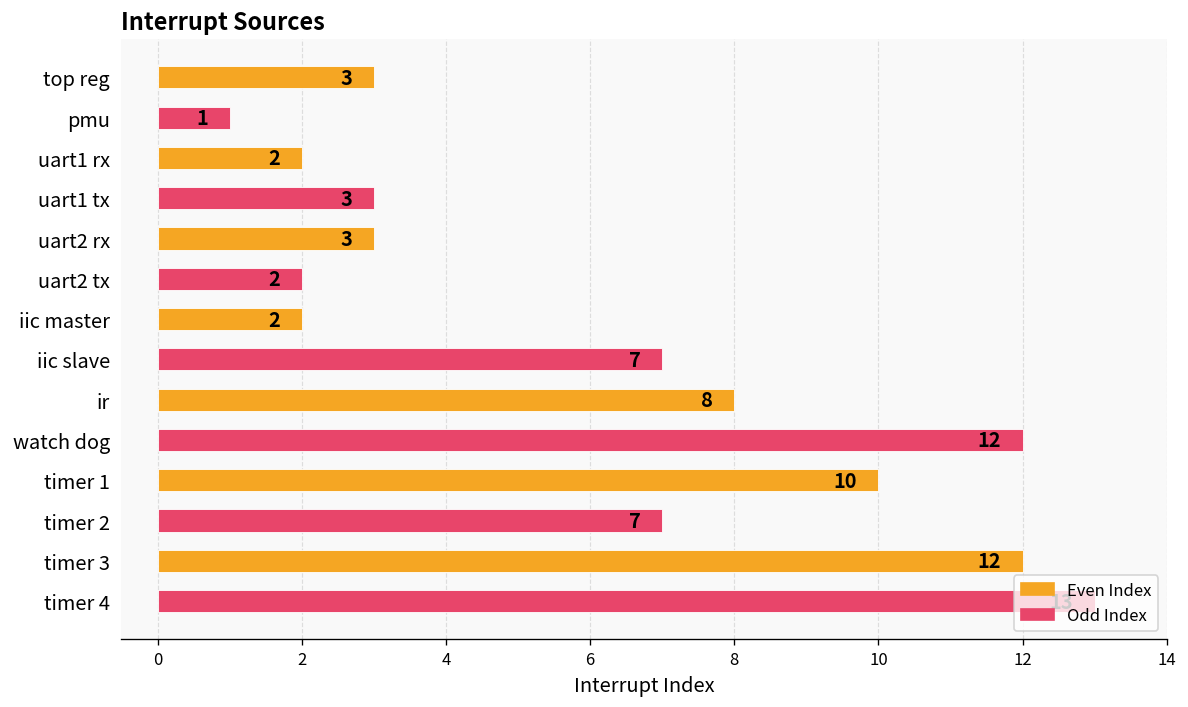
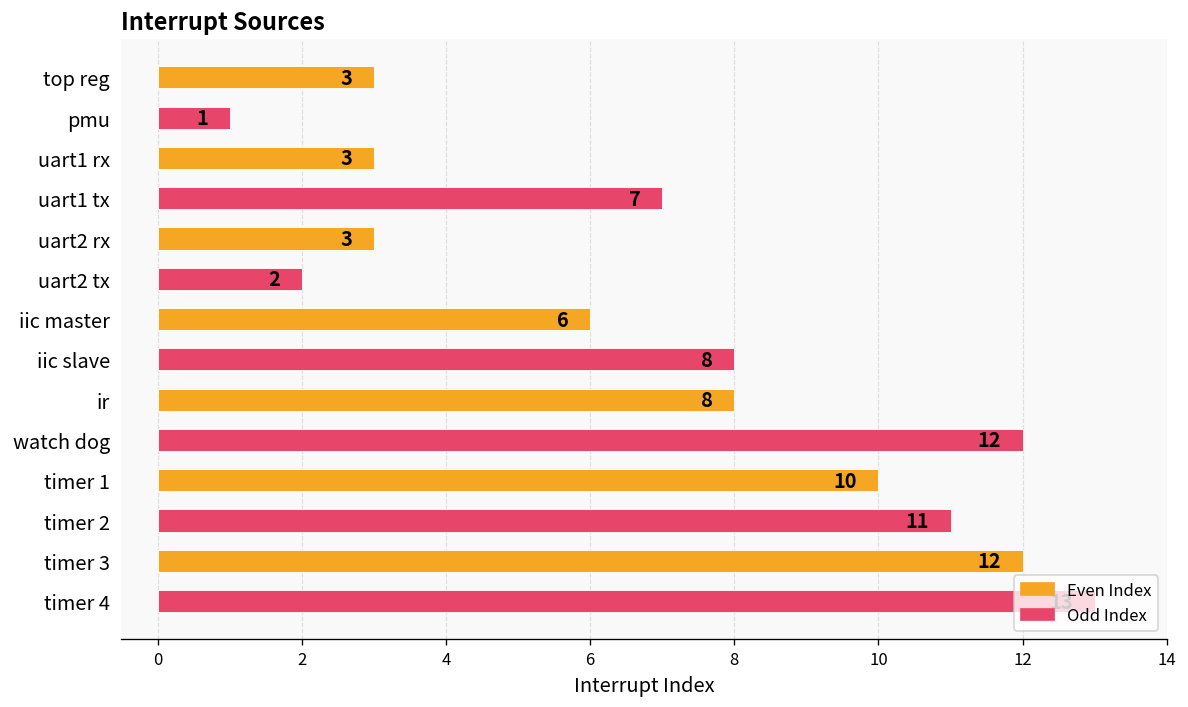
uart1 rx: 2 -> 3
uart1 tx: 3 -> 7
iic master: 2 -> 6
iic slave: 7 -> 8
timer 2: 7 -> 11
